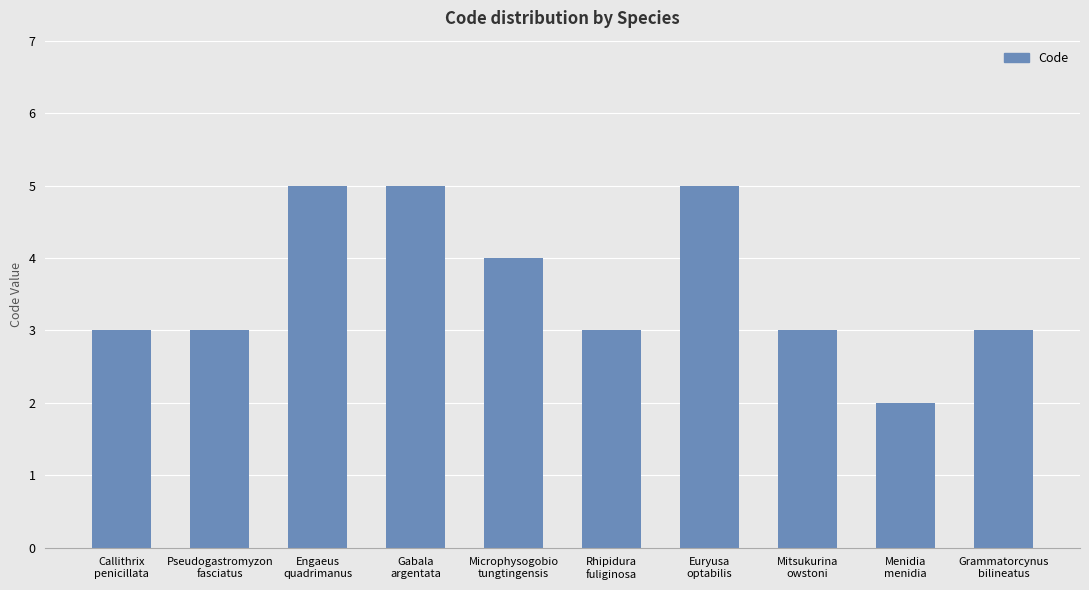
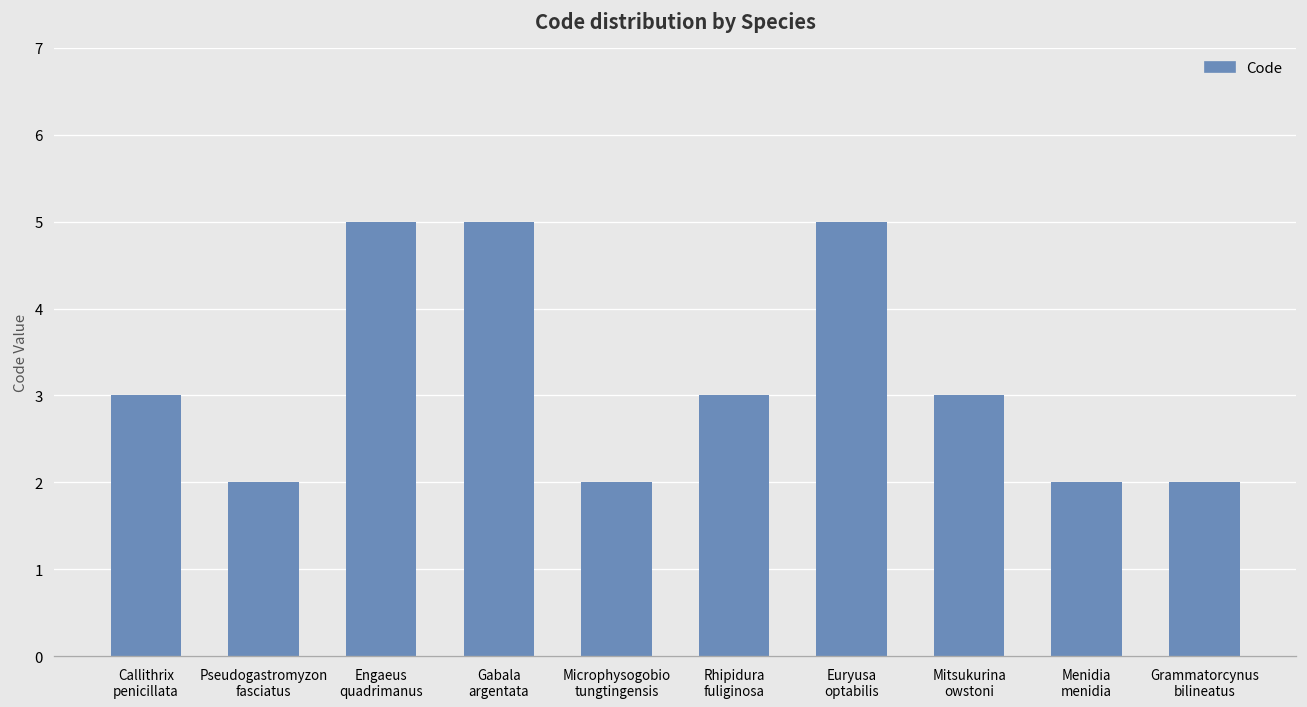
Pseudogastromyzon fasciatus: 3 -> 2
Microphysogobio tungtingensis: 4 -> 2
Grammatorcynus bilineatus: 3 -> 2
